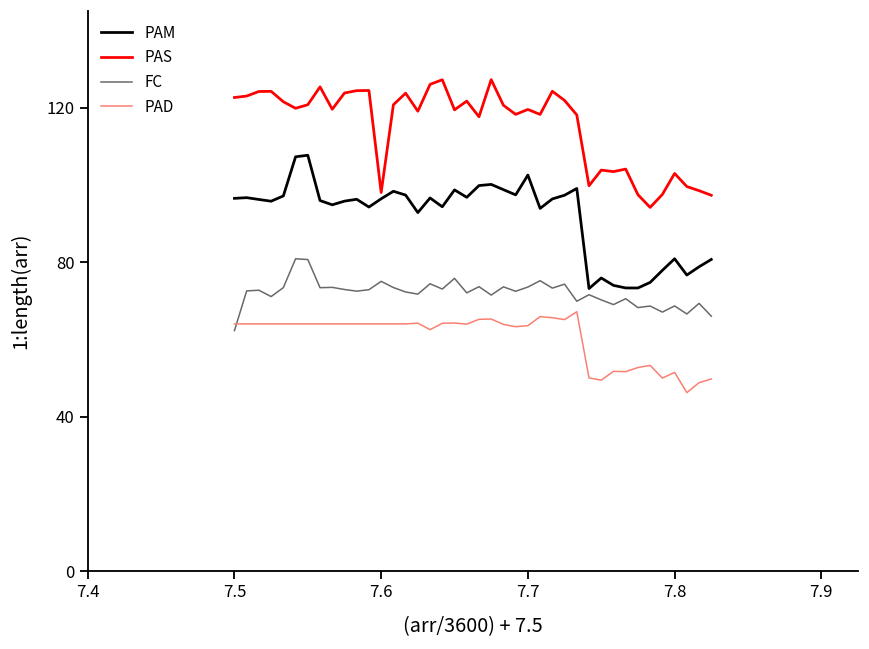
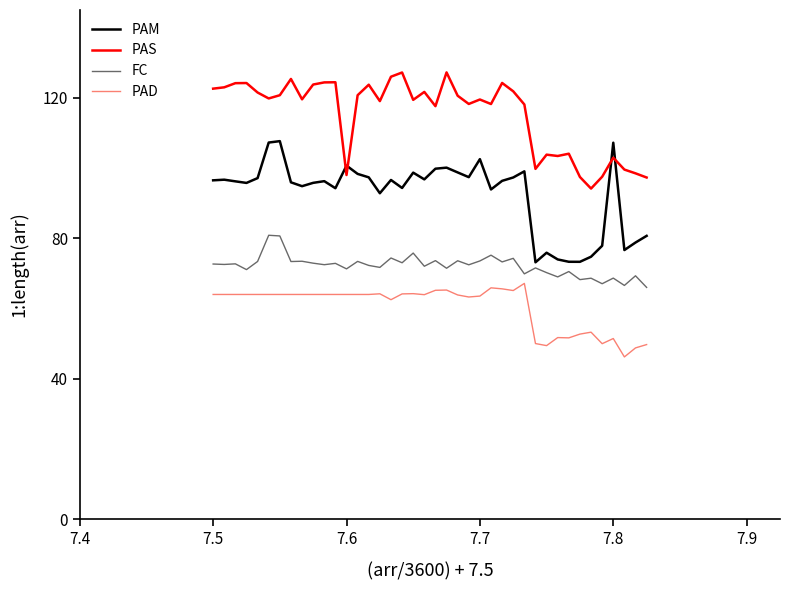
FC, 7.5: 62 -> 73
PAM, 7.6: 96 -> 101
FC, 7.6: 75 -> 71
PAM, 7.8: 81 -> 107
